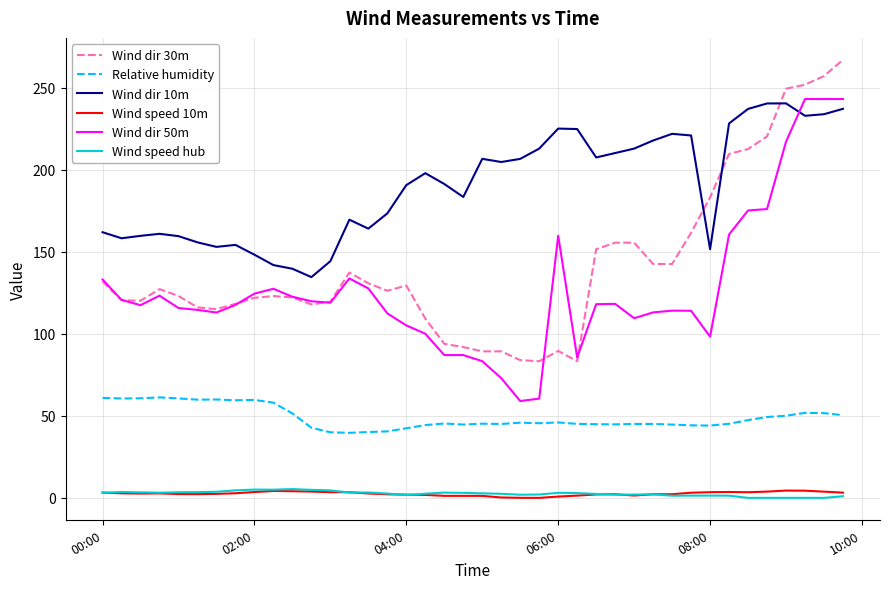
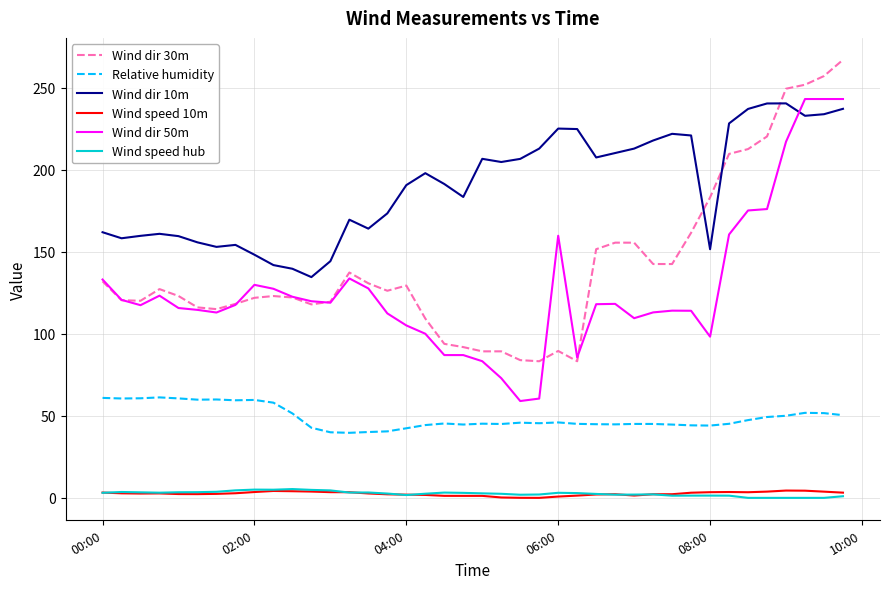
Wind dir 50m, 02:00: 124 -> 130
